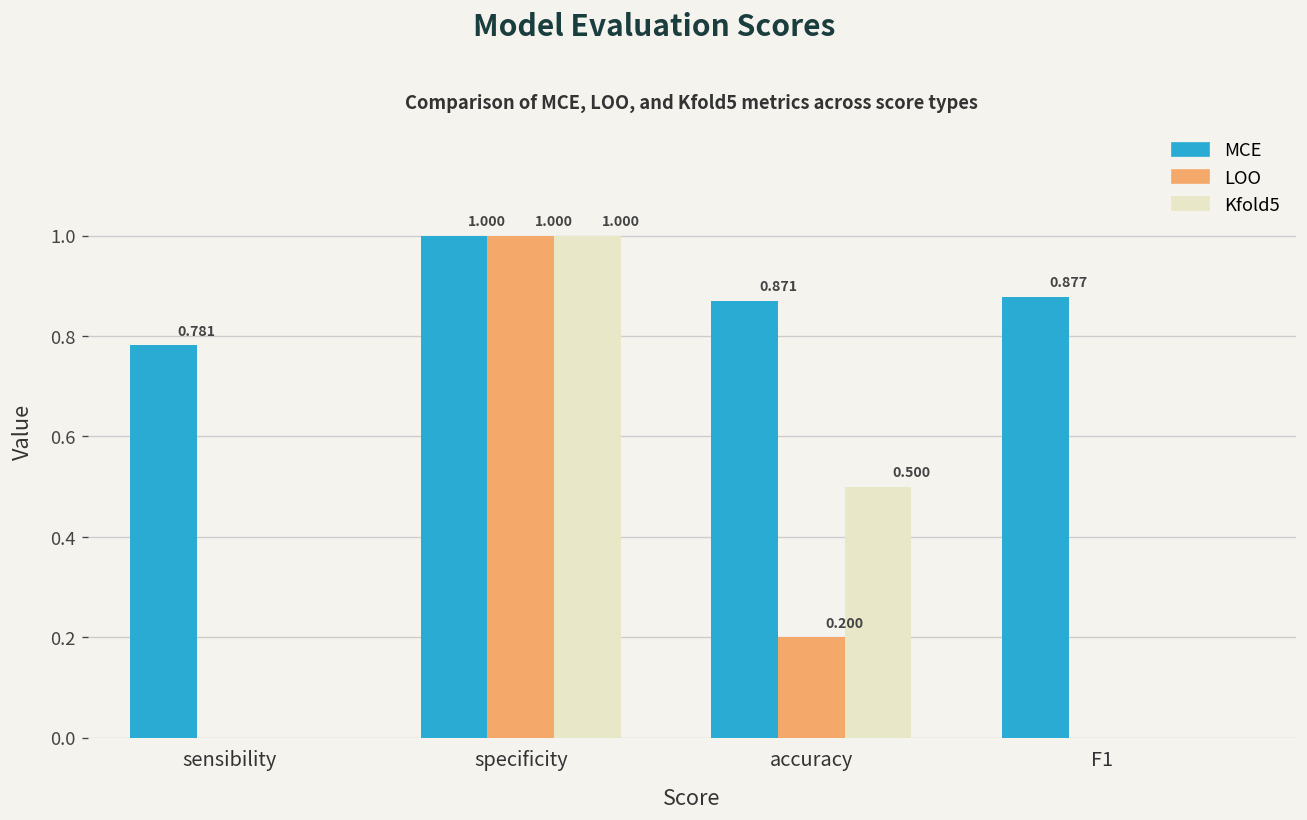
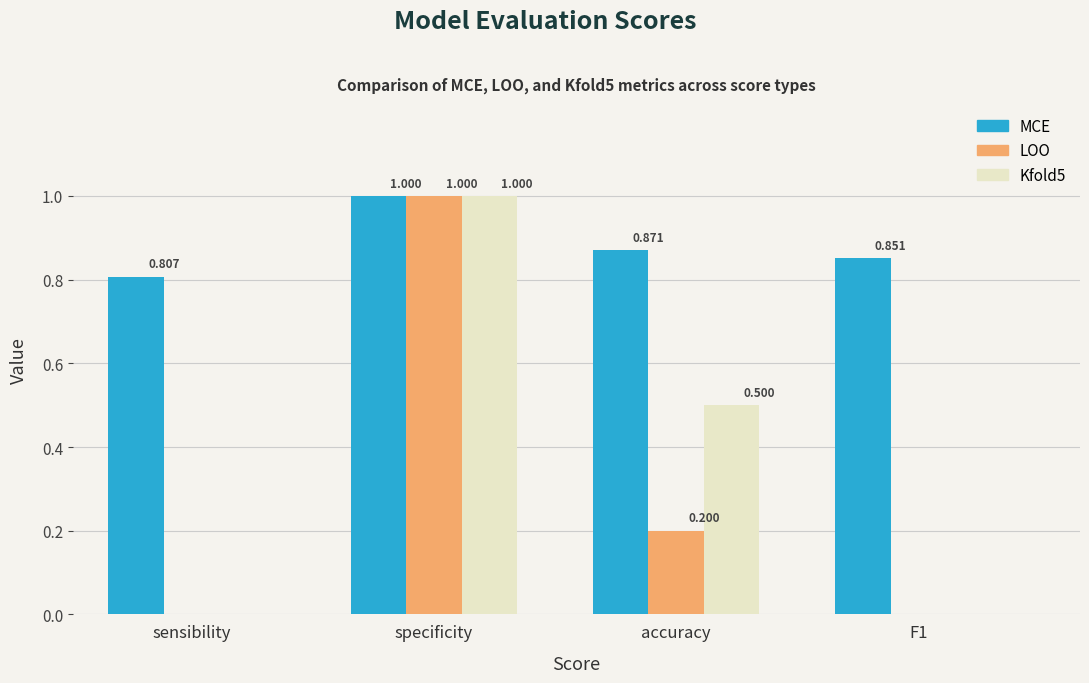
MCE, sensibility: 0.781 -> 0.807
MCE, F1: 0.877 -> 0.851
